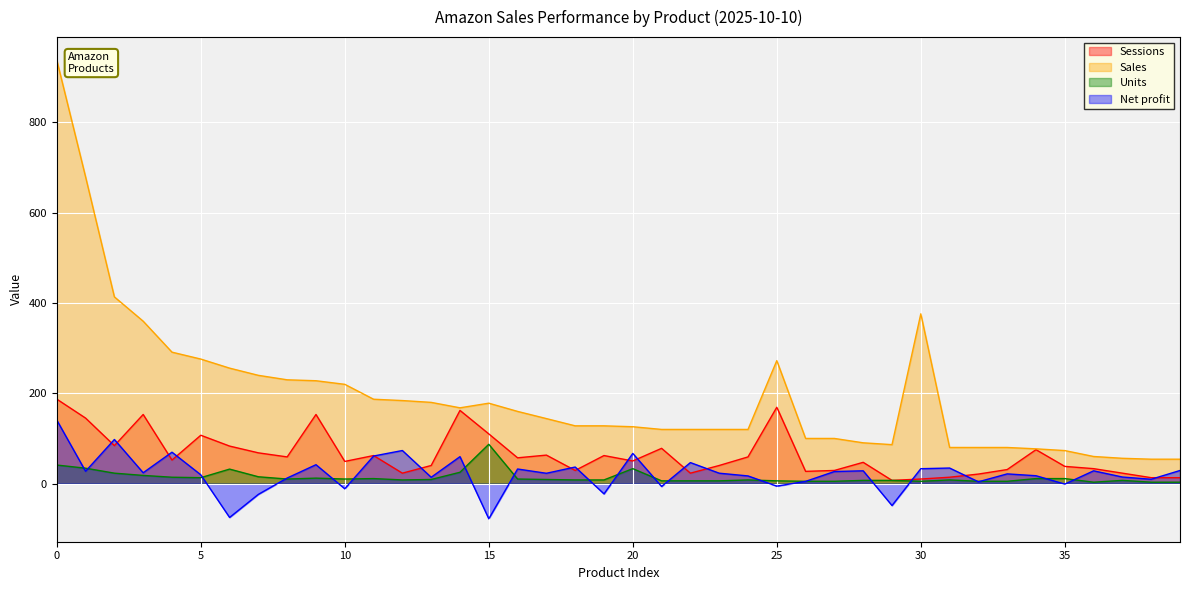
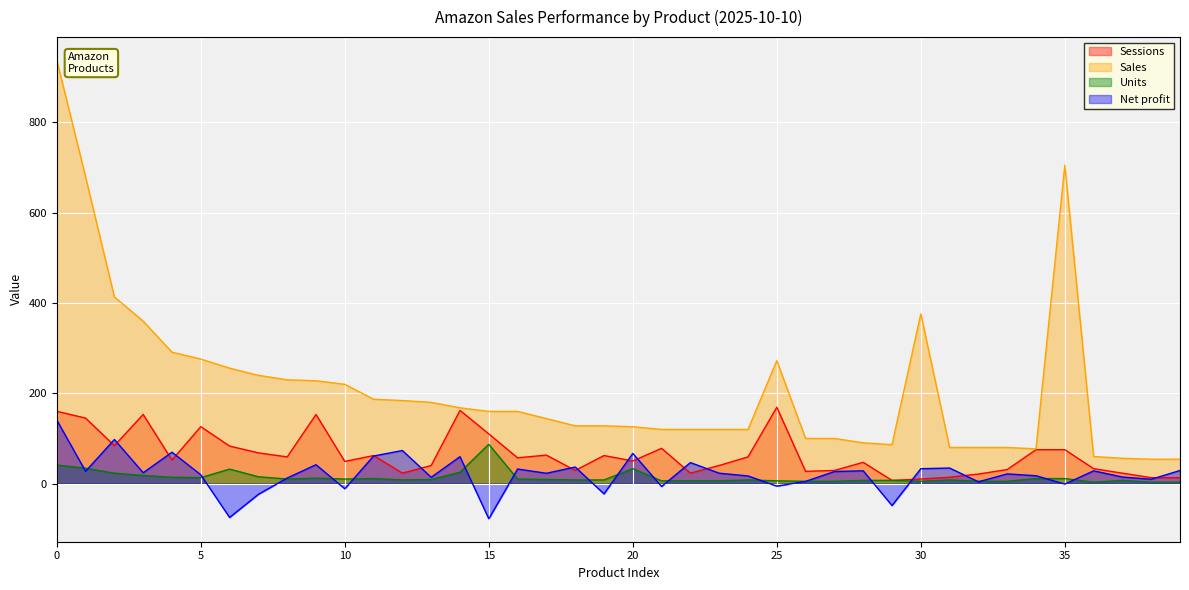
Sessions, 0: 190 -> 160
Sessions, 5: 110 -> 130
Sales, 15: 180 -> 160
Sessions, 35: 40 -> 80
Sales, 35: 70 -> 710
